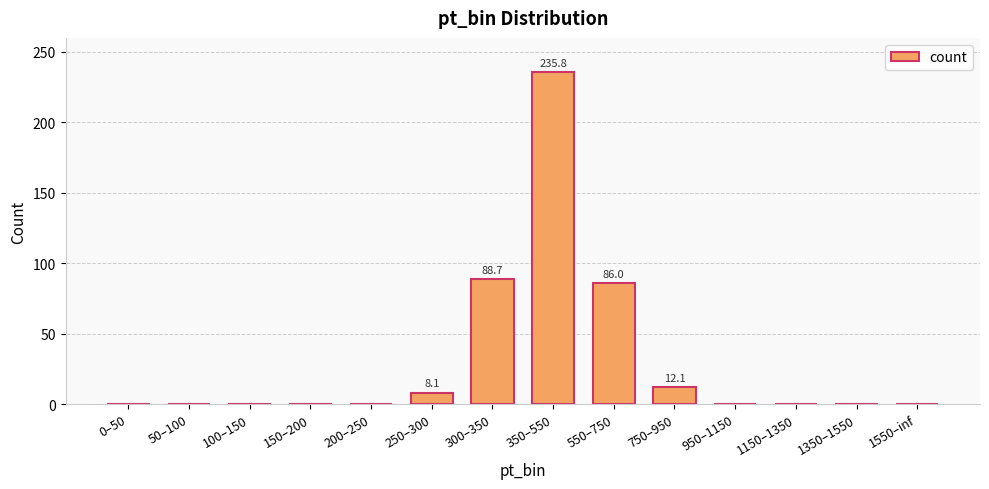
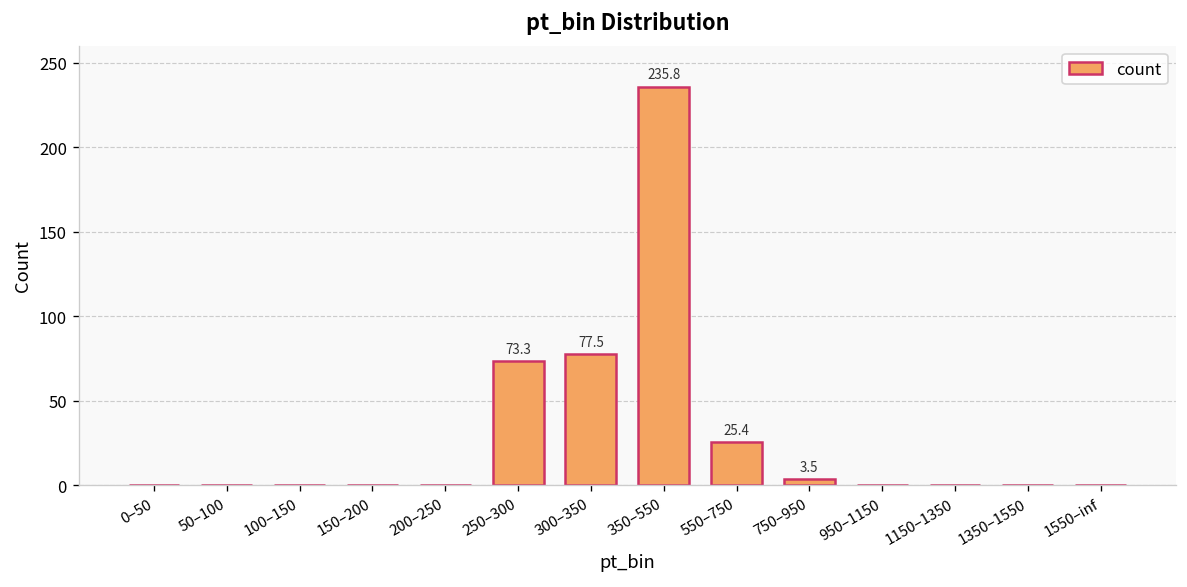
250–300: 8.1 -> 73.3
300–350: 88.7 -> 77.5
550–750: 86.0 -> 25.4
750–950: 12.1 -> 3.5
